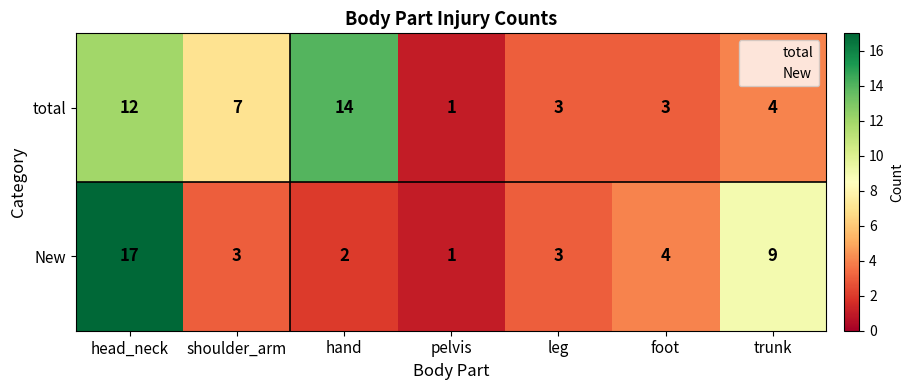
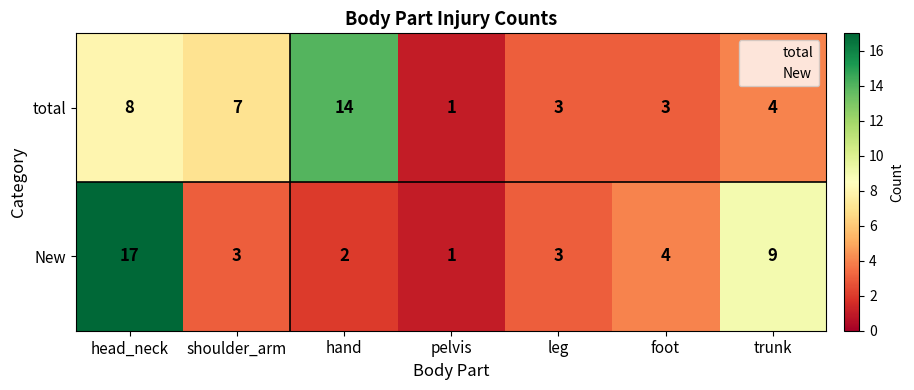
total, head_neck: 12 -> 8
